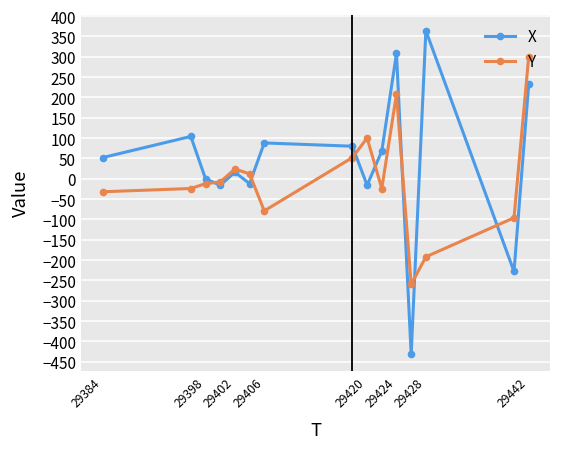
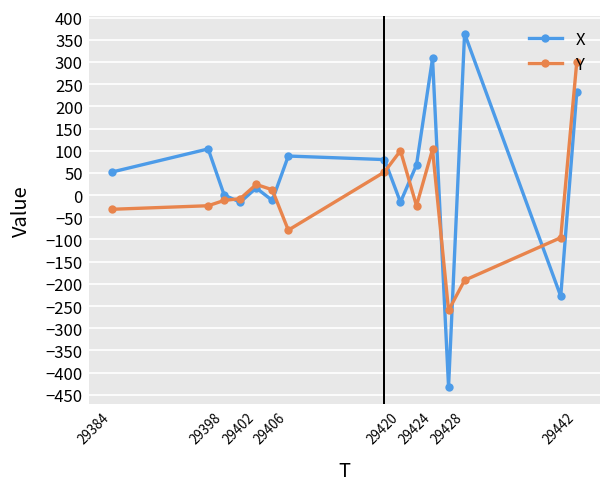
Y, 29424: 210 -> 100
